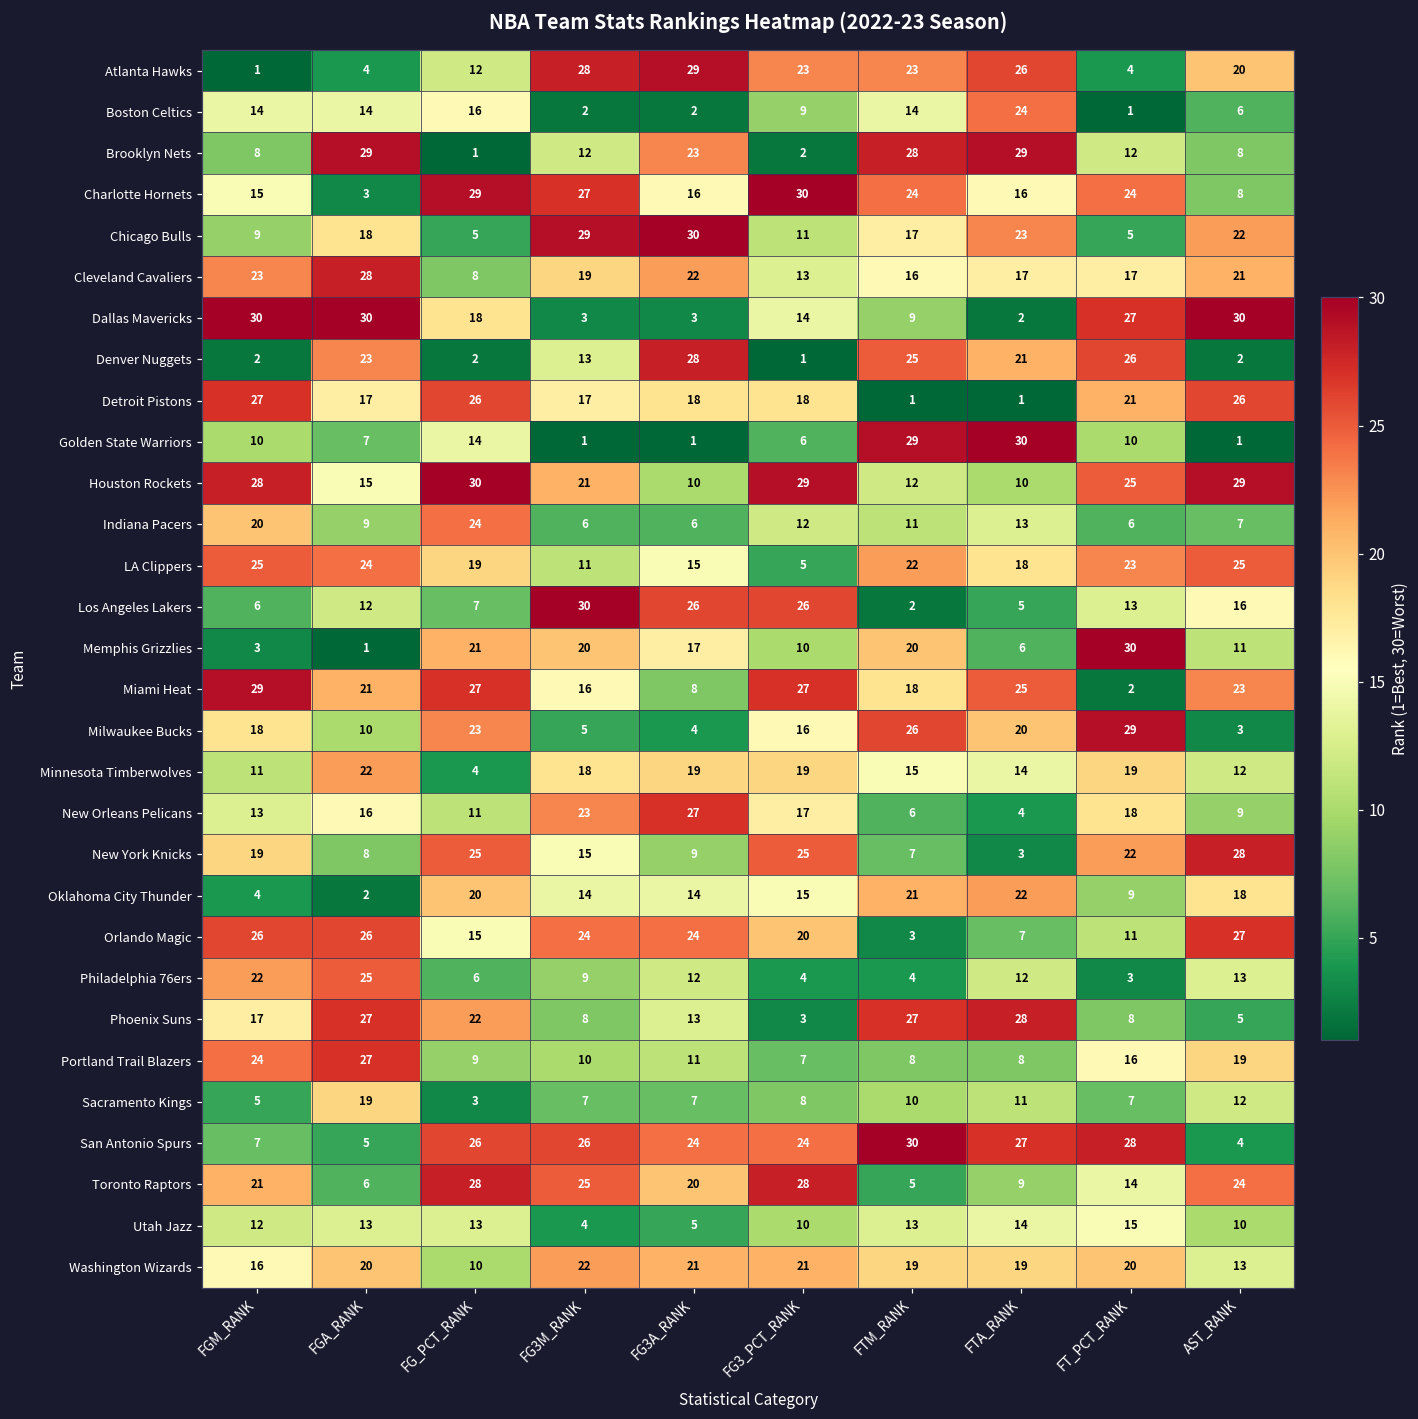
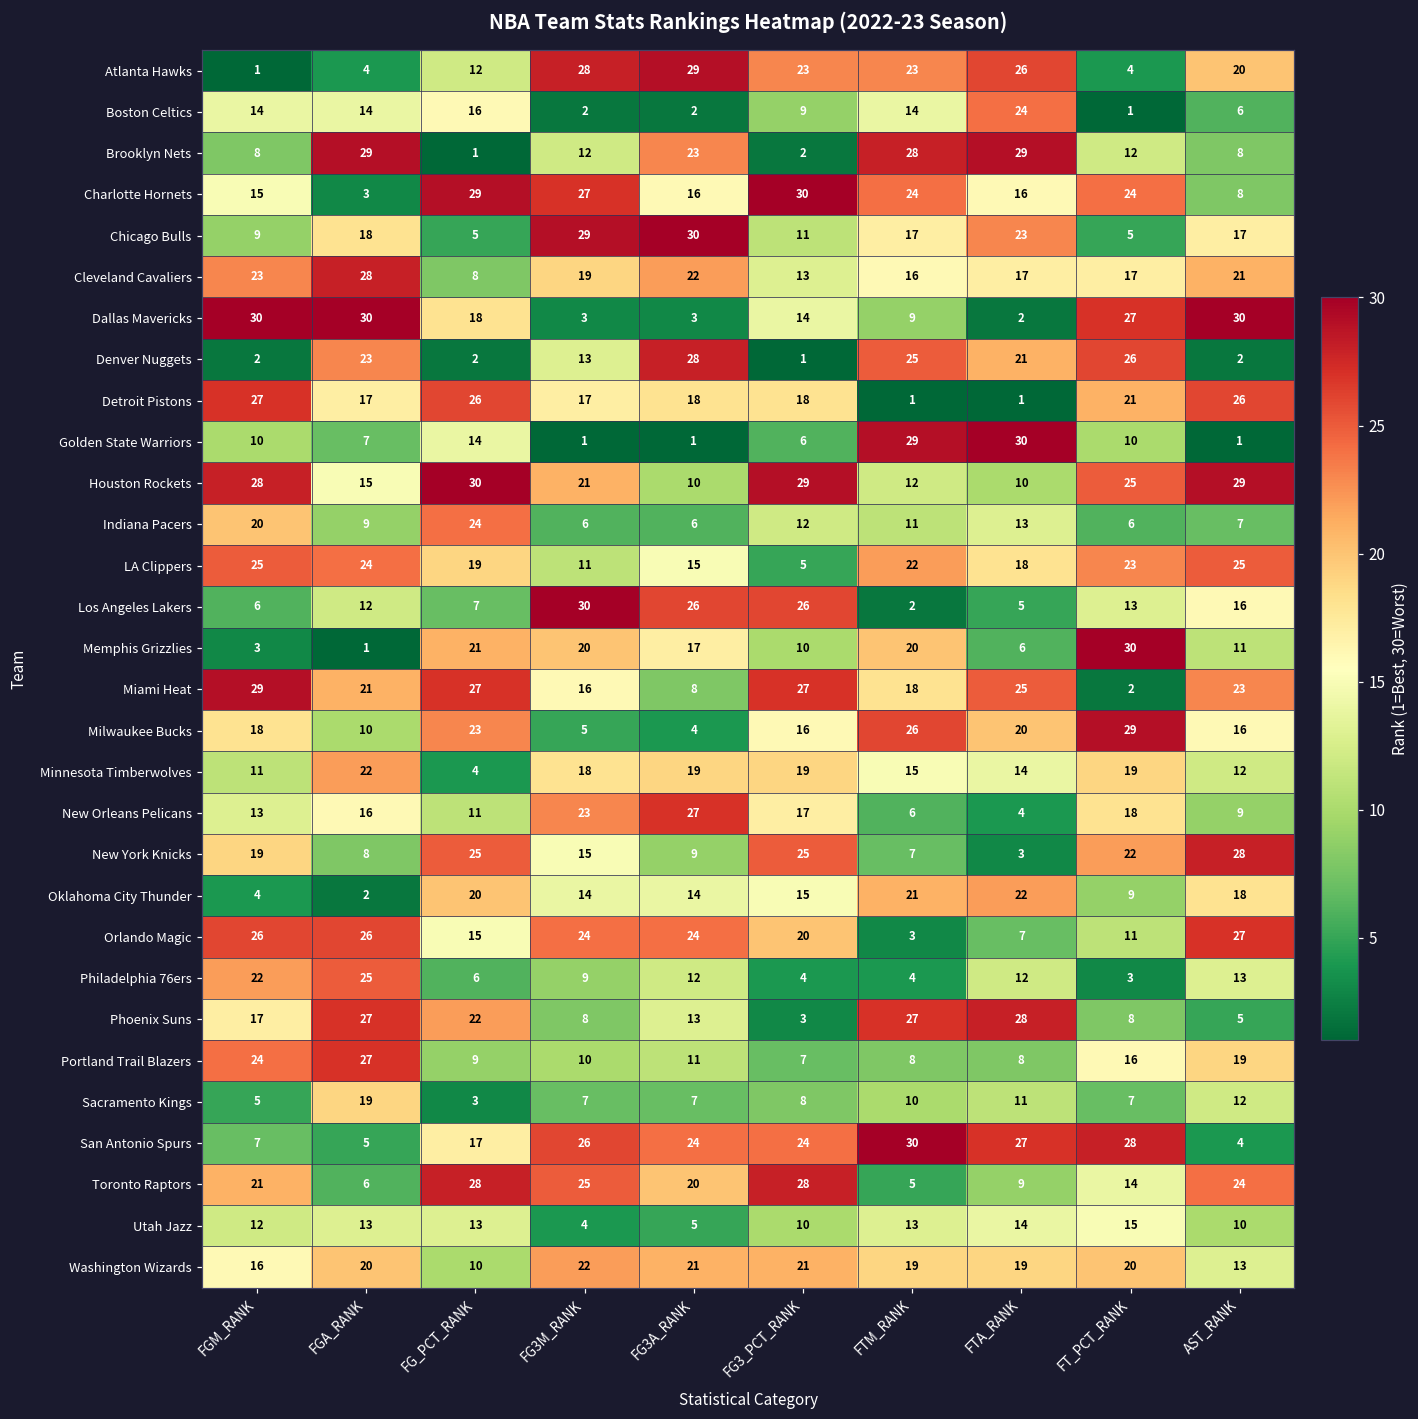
Chicago Bulls, AST_RANK: 22 -> 17
Milwaukee Bucks, AST_RANK: 3 -> 16
San Antonio Spurs, FG_PCT_RANK: 26 -> 17
